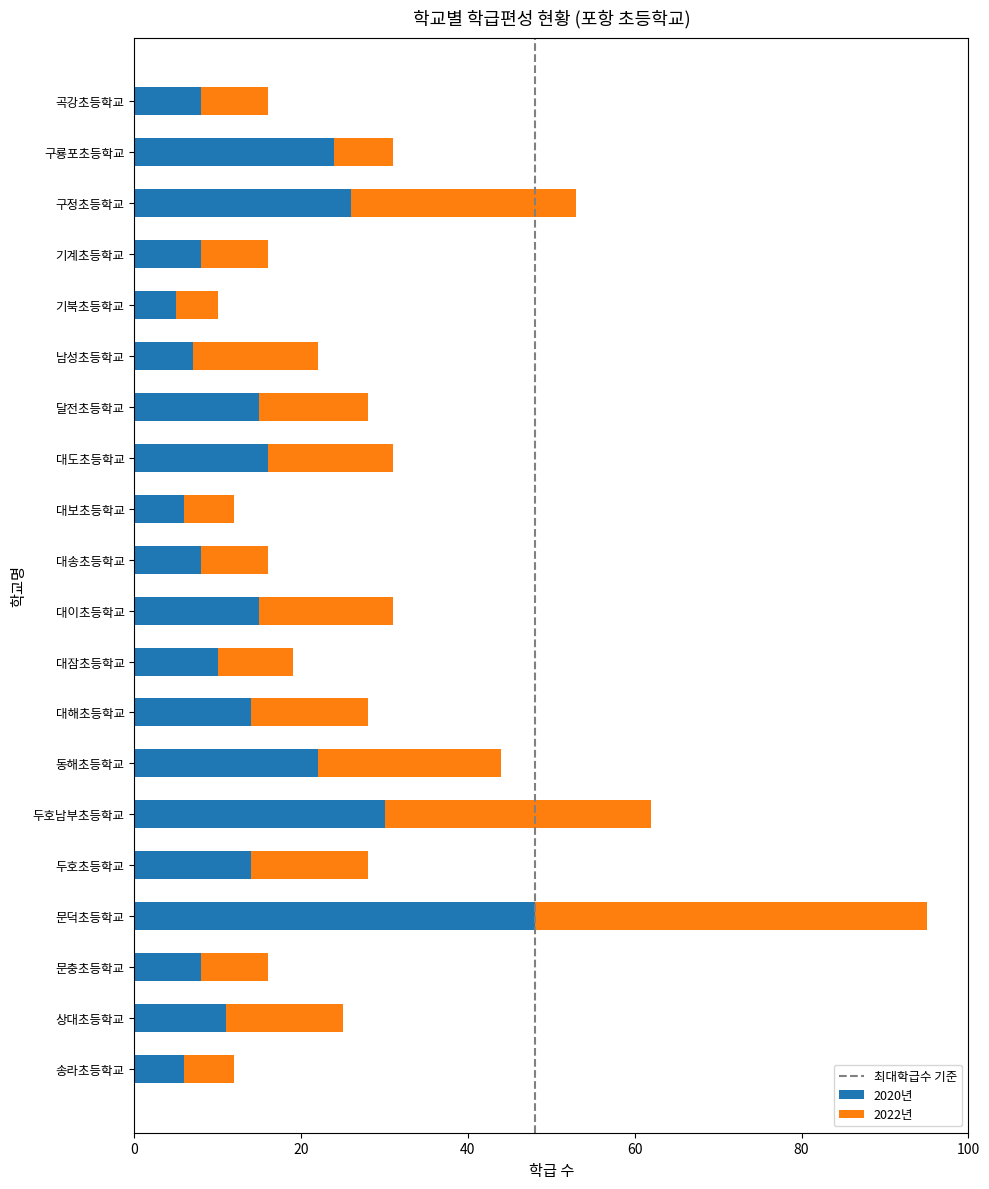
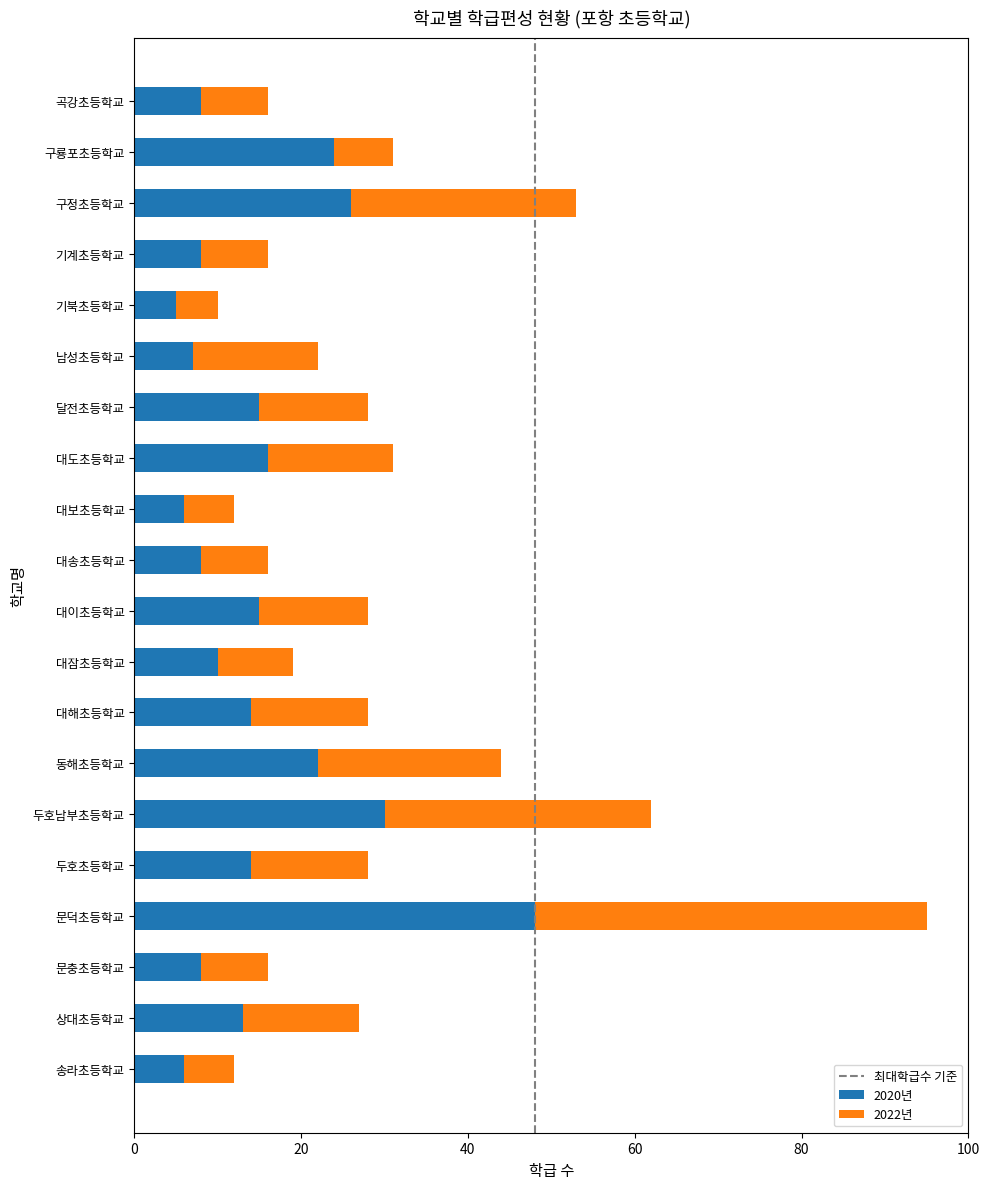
2022년, 대이초등학교: 16 -> 13
2020년, 상대초등학교: 11 -> 13
